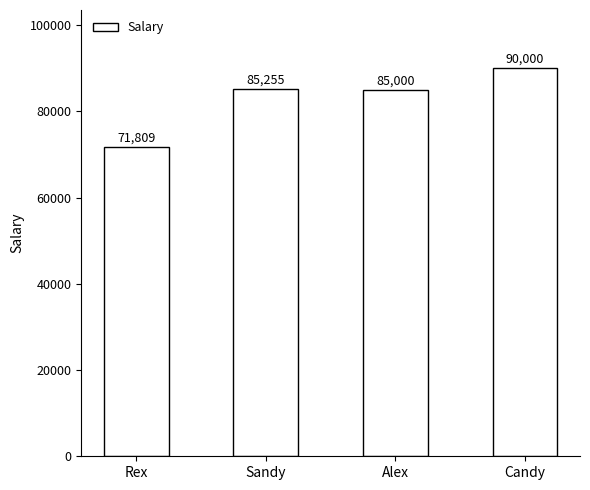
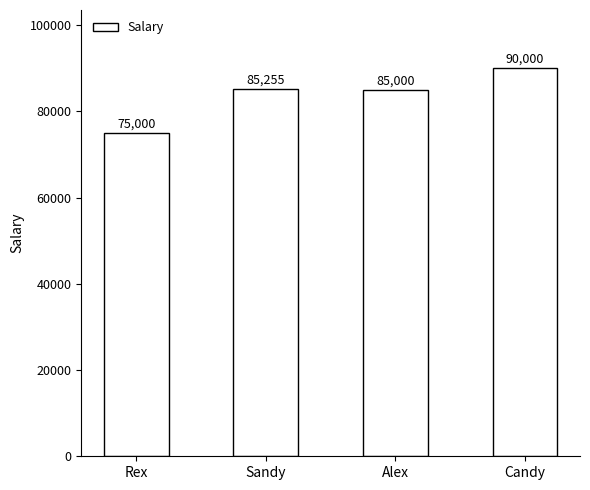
Rex: 71,809 -> 75,000
